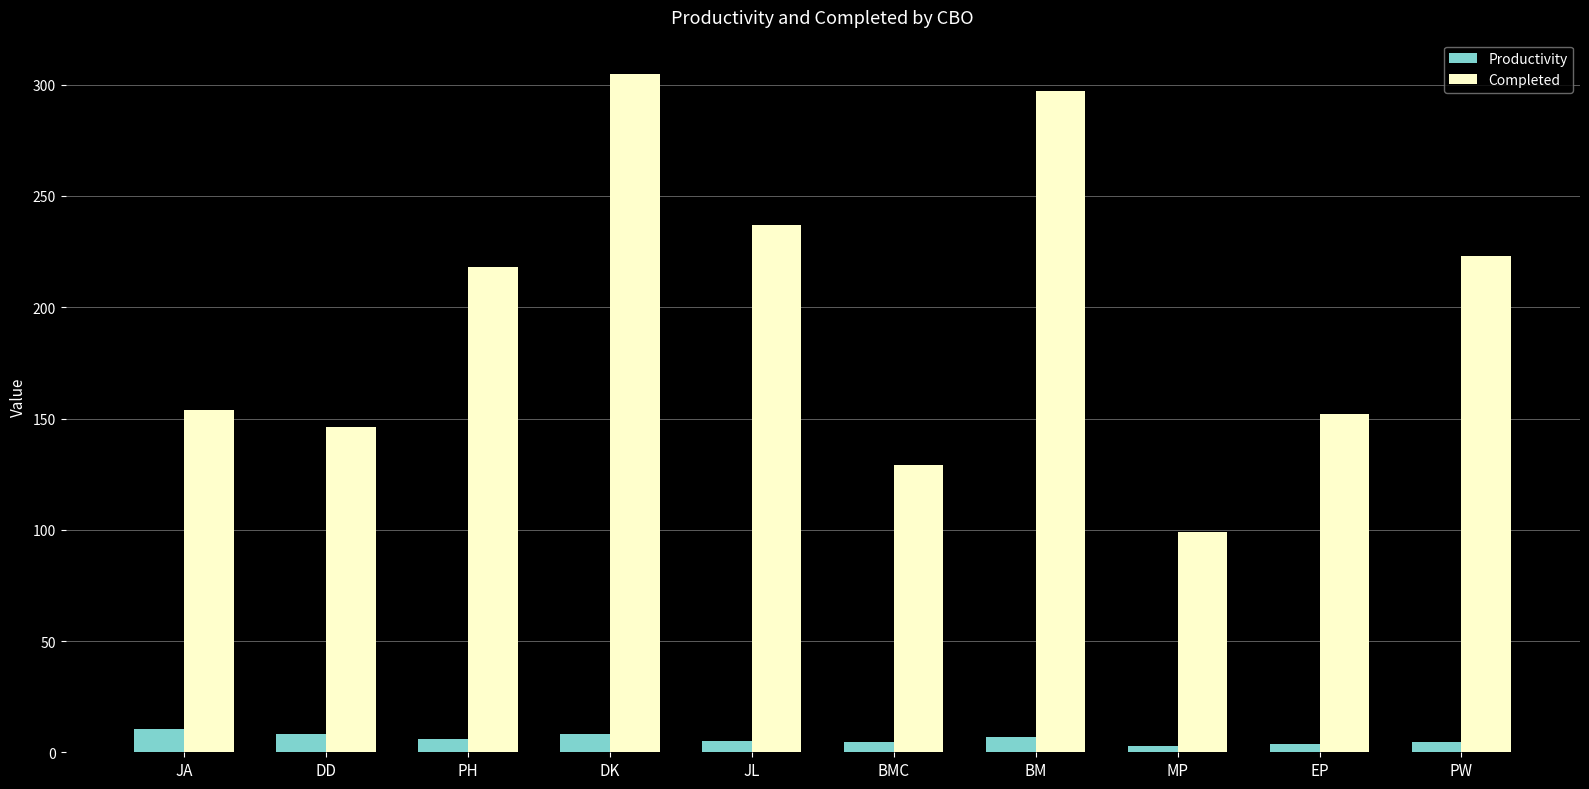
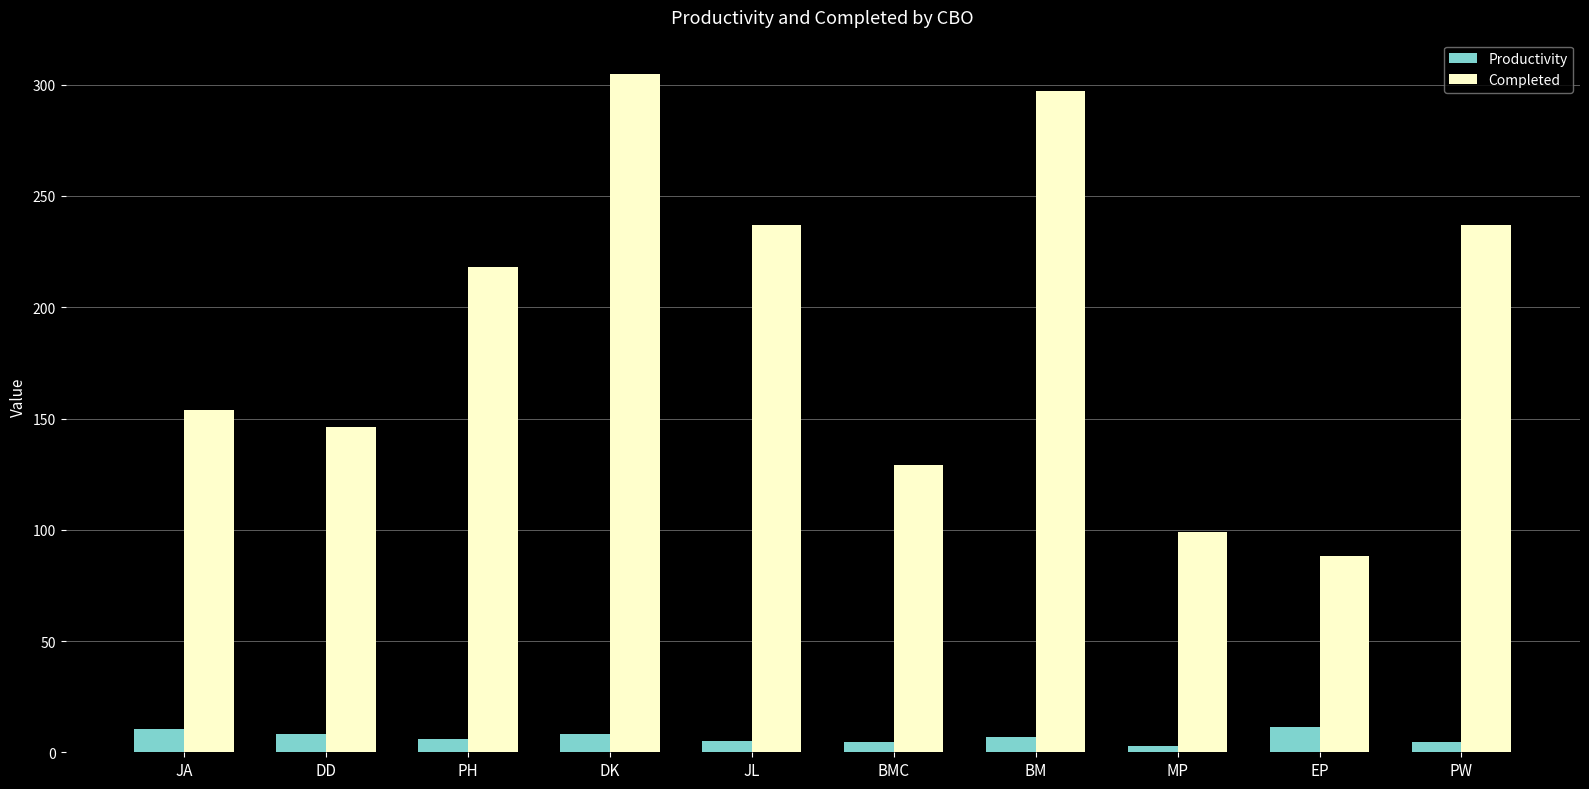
Productivity, EP: 4 -> 11
Completed, EP: 152 -> 88
Completed, PW: 223 -> 237
